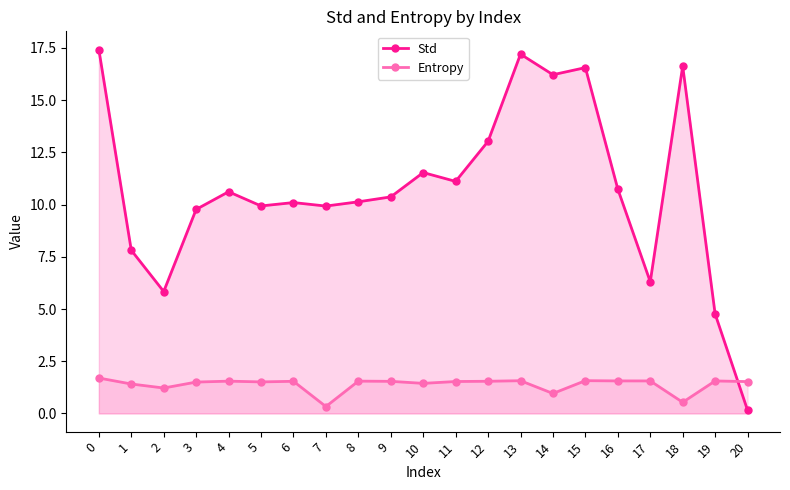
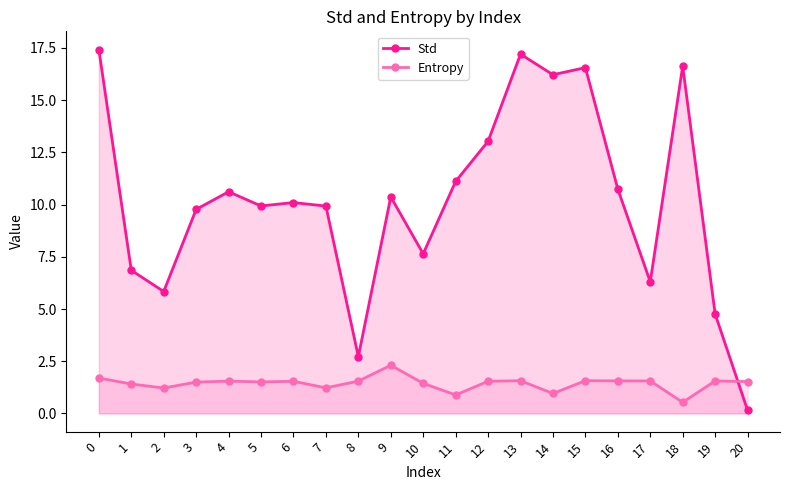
Std, 1: 7.8 -> 6.9
Entropy, 7: 0.3 -> 1.2
Std, 8: 10.1 -> 2.7
Entropy, 9: 1.5 -> 2.3
Std, 10: 11.5 -> 7.6
Entropy, 11: 1.5 -> 0.9
